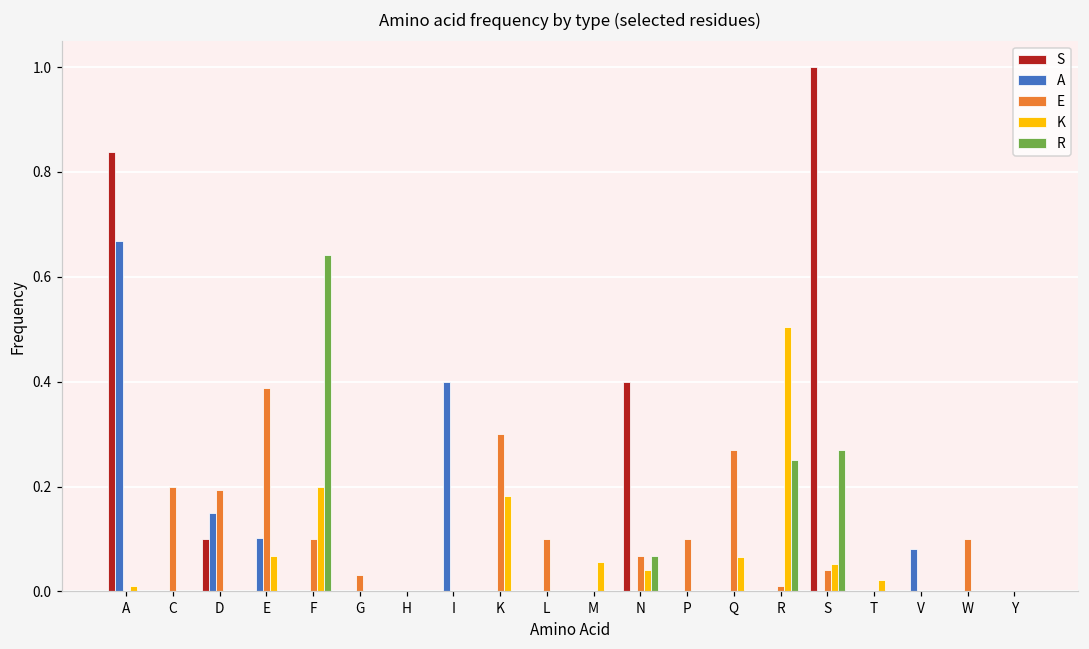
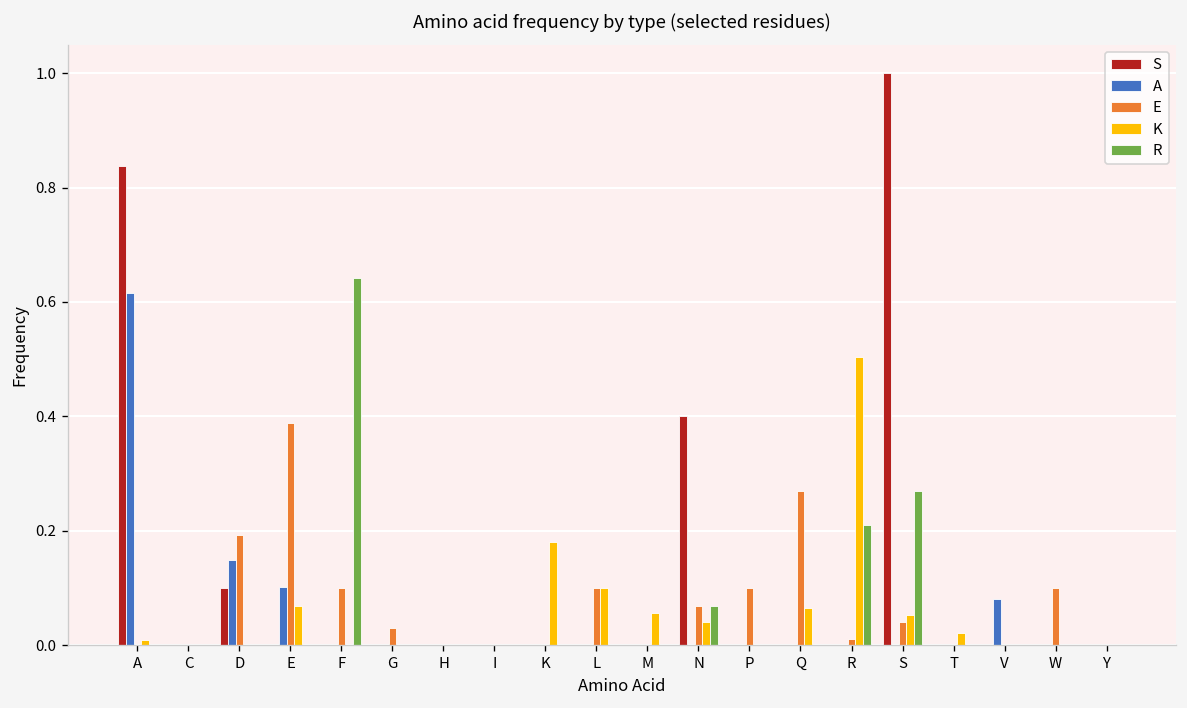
A, A: 0.67 -> 0.62
E, C: 0.2 -> 0.0
K, F: 0.2 -> 0.0
A, I: 0.4 -> 0.0
E, K: 0.3 -> 0.0
K, L: 0.0 -> 0.1
R, R: 0.25 -> 0.21
